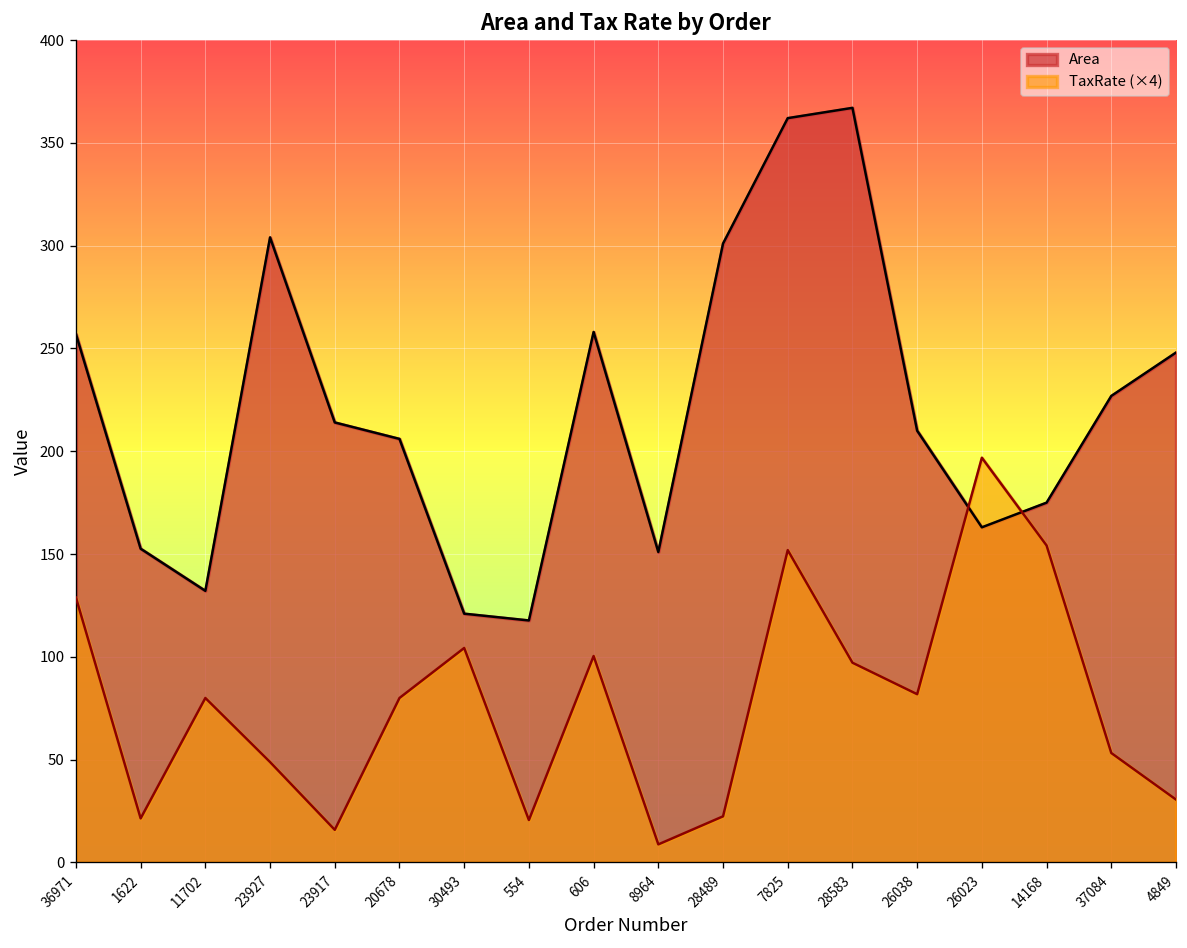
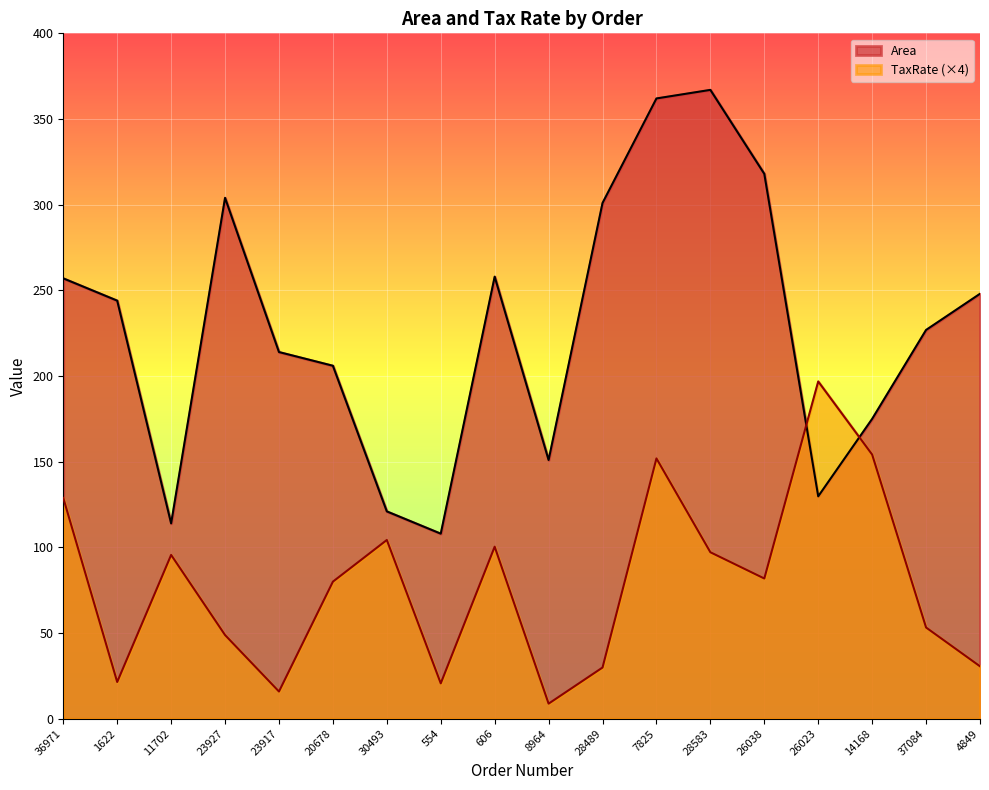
Area, 1622: 153 -> 244
Area, 11702: 132 -> 114
TaxRate (×4), 11702: 80 -> 96
Area, 554: 118 -> 108
TaxRate (×4), 28489: 22 -> 30
Area, 26038: 210 -> 318
Area, 26023: 163 -> 130
